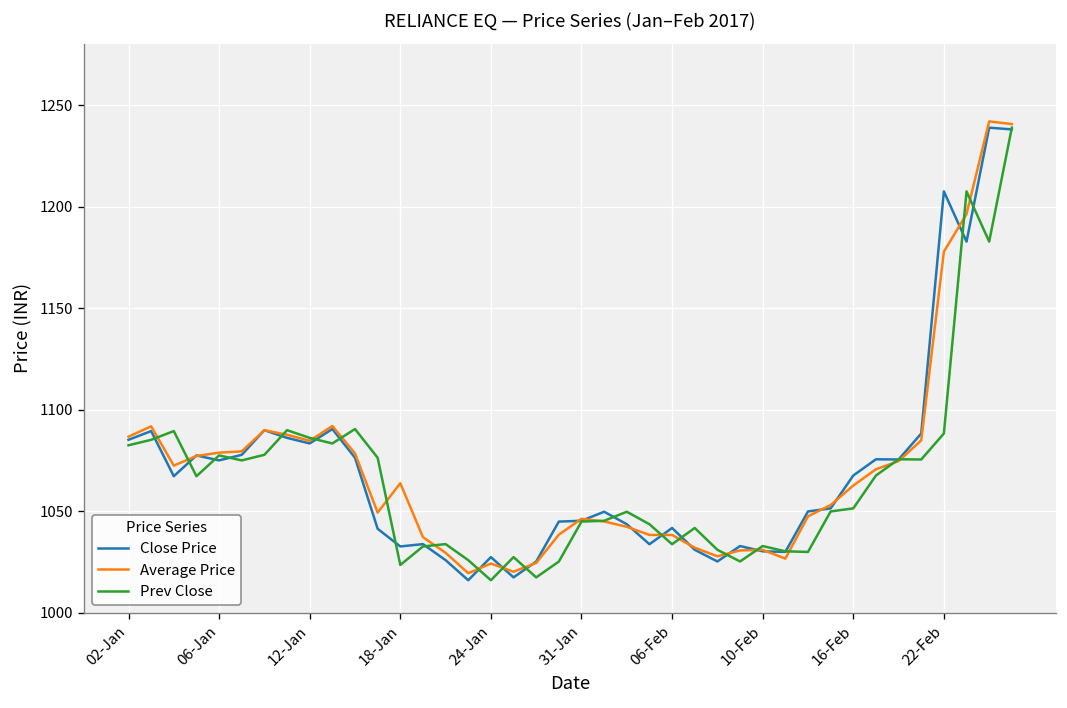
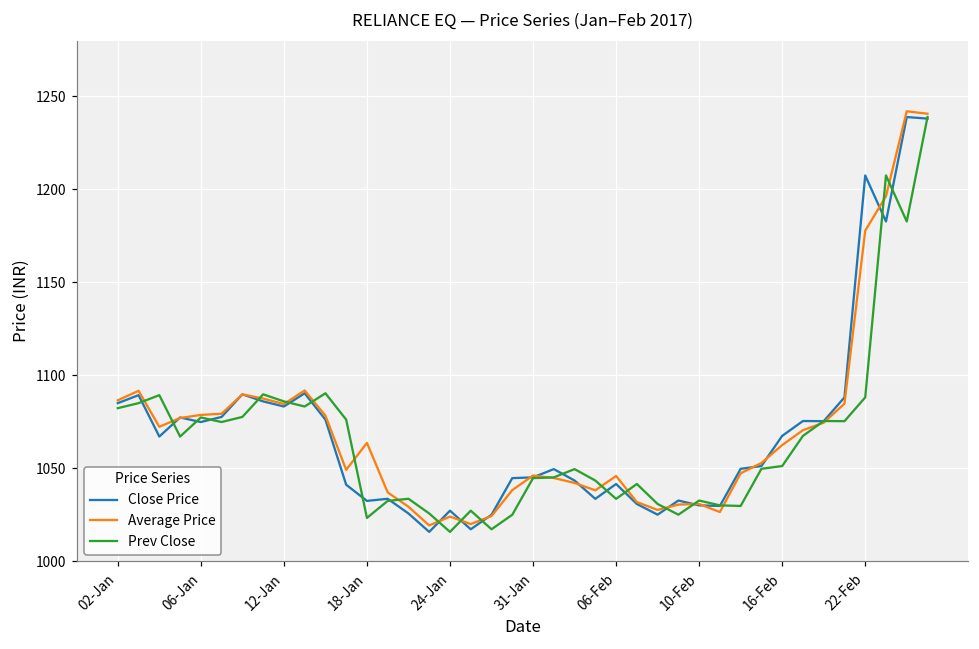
Average Price, 06-Feb: 1038 -> 1046
